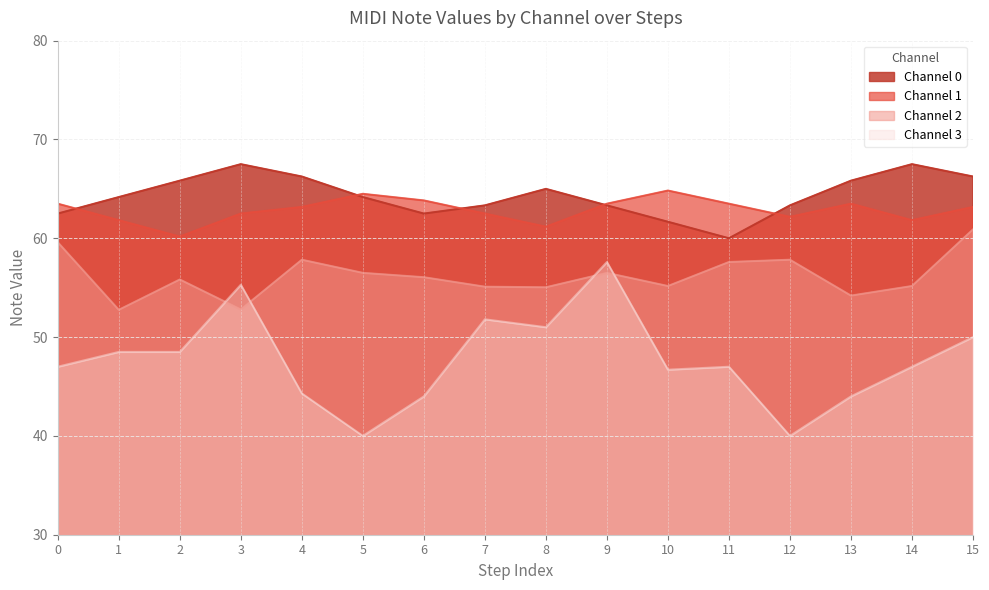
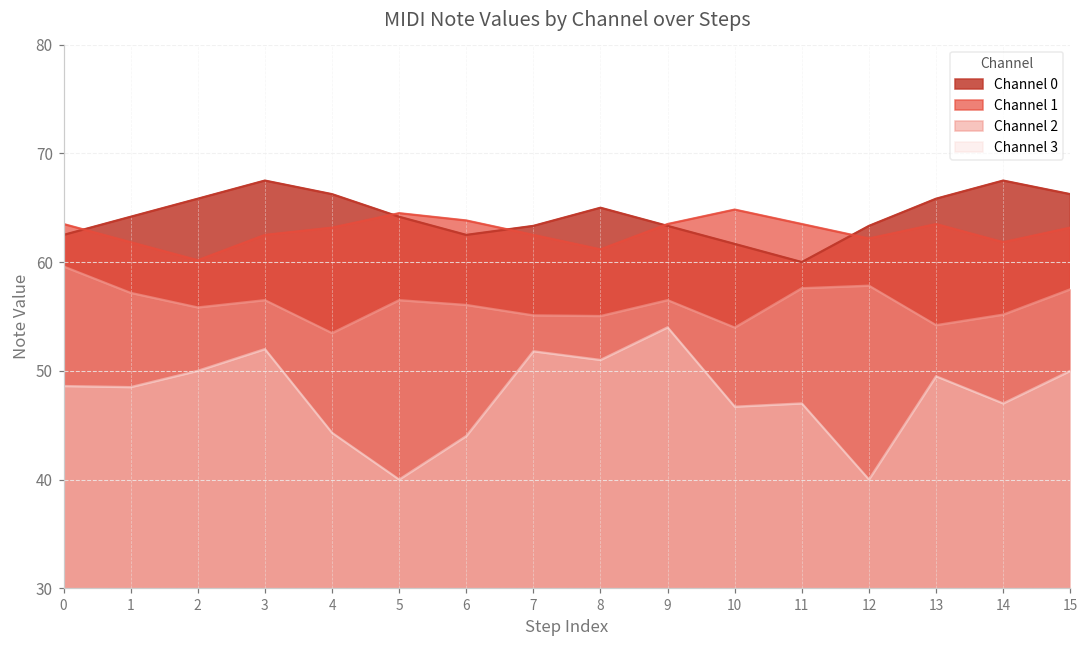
Channel 3, 0: 47 -> 49
Channel 2, 1: 53 -> 57
Channel 3, 2: 49 -> 50
Channel 2, 3: 53 -> 57
Channel 3, 3: 55 -> 52
Channel 2, 4: 58 -> 53
Channel 3, 9: 58 -> 54
Channel 2, 10: 55 -> 54
Channel 3, 13: 44 -> 50
Channel 2, 15: 61 -> 58
